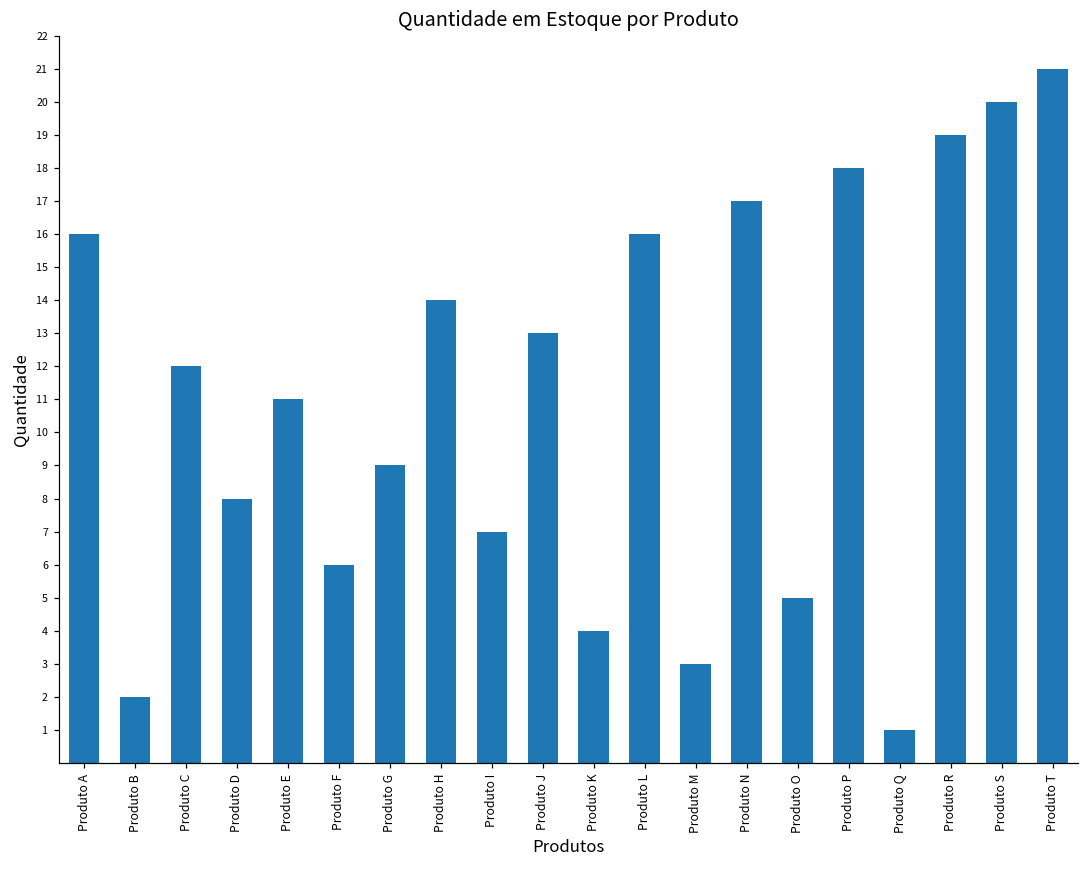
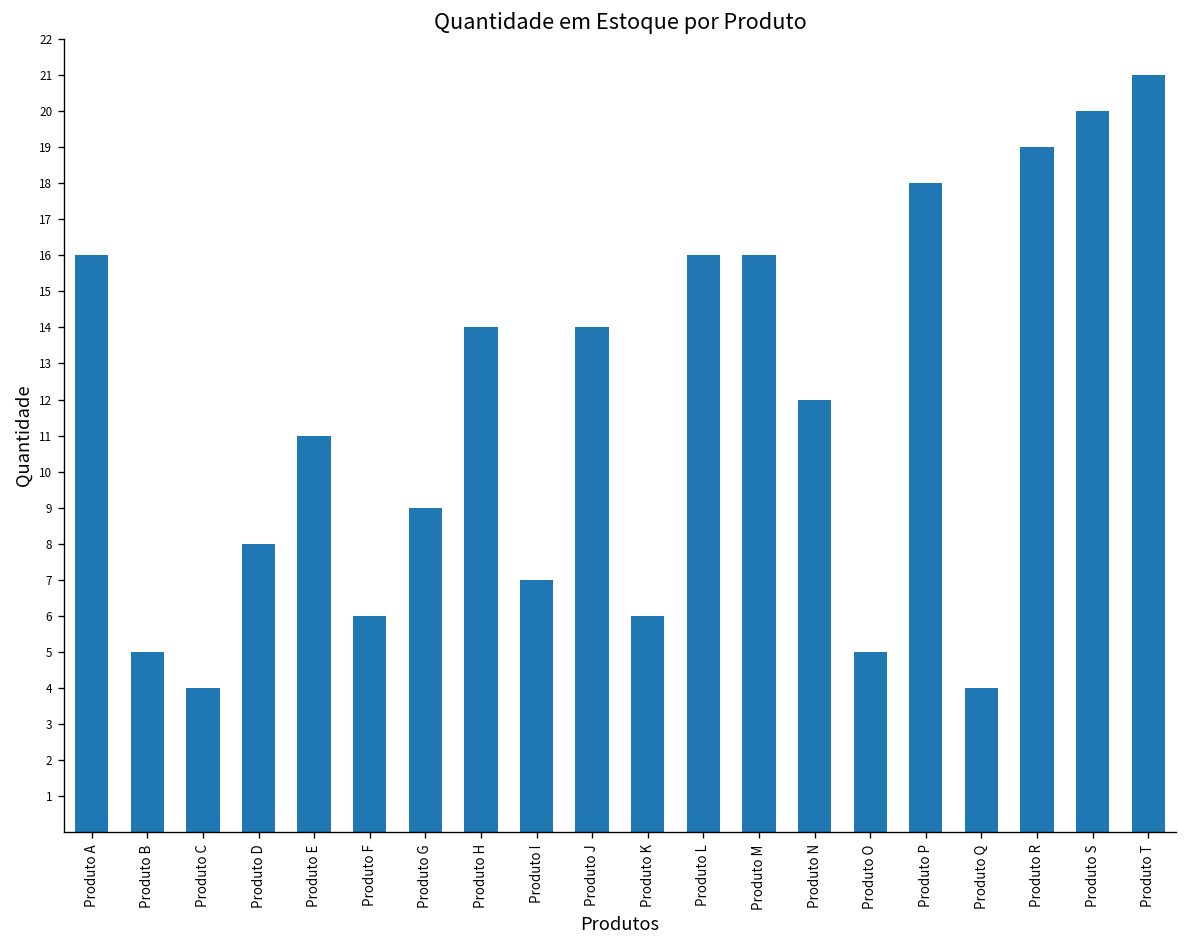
Produto B: 2 -> 5
Produto C: 12 -> 4
Produto J: 13 -> 14
Produto K: 4 -> 6
Produto M: 3 -> 16
Produto N: 17 -> 12
Produto Q: 1 -> 4
